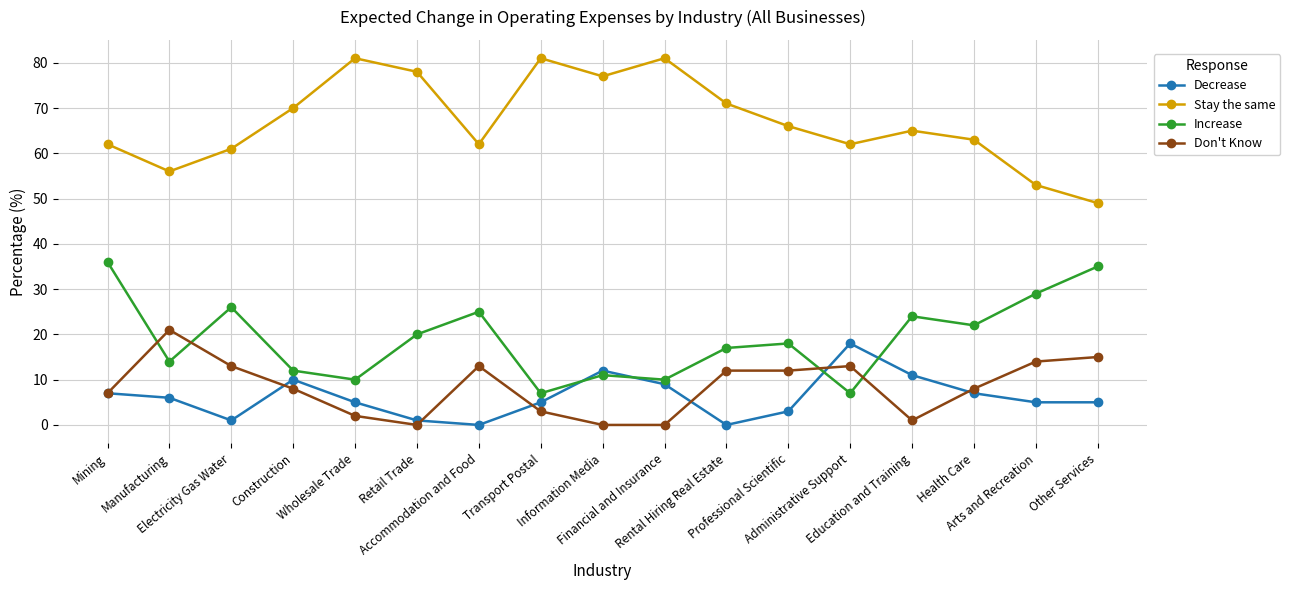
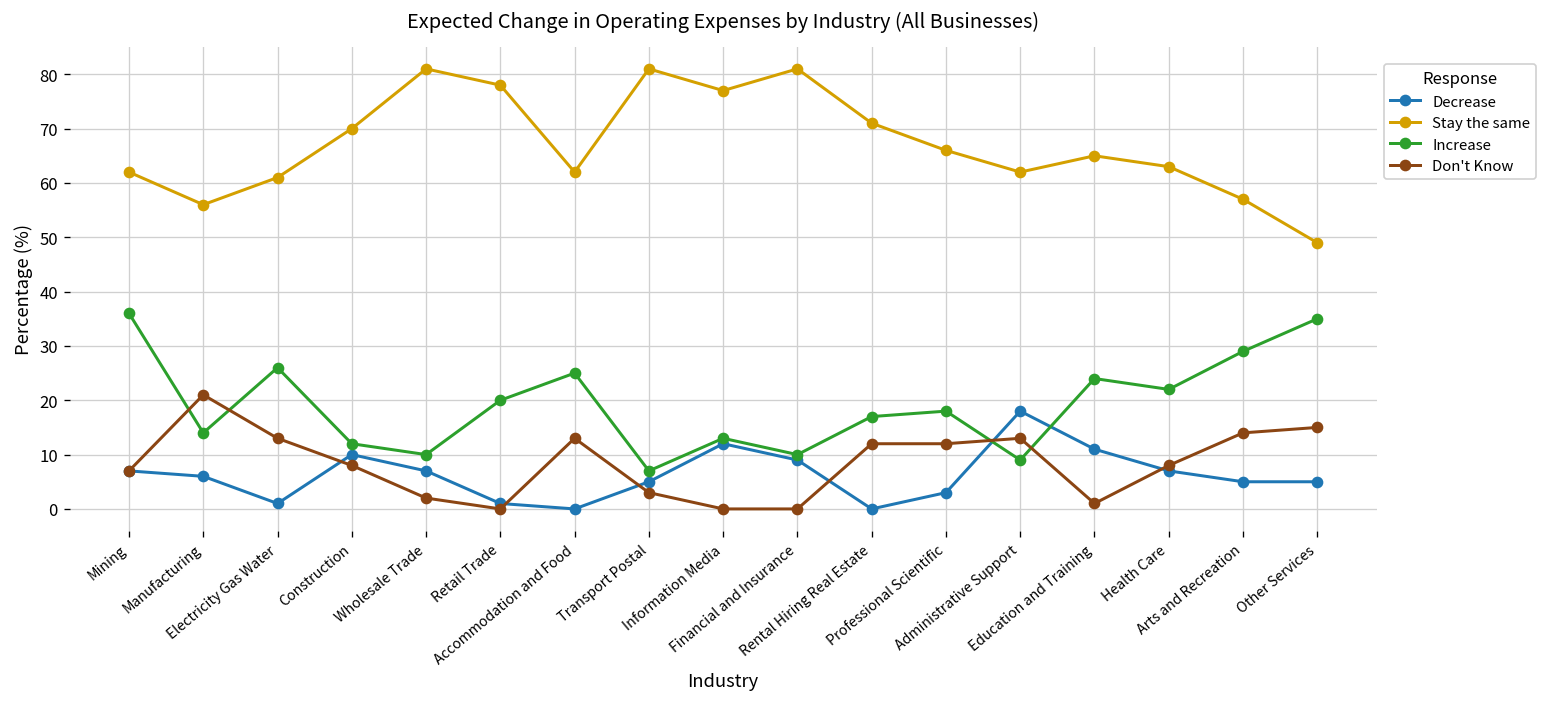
Decrease, Wholesale Trade: 5 -> 7
Increase, Information Media: 11 -> 13
Increase, Administrative Support: 7 -> 9
Stay the same, Arts and Recreation: 53 -> 57
